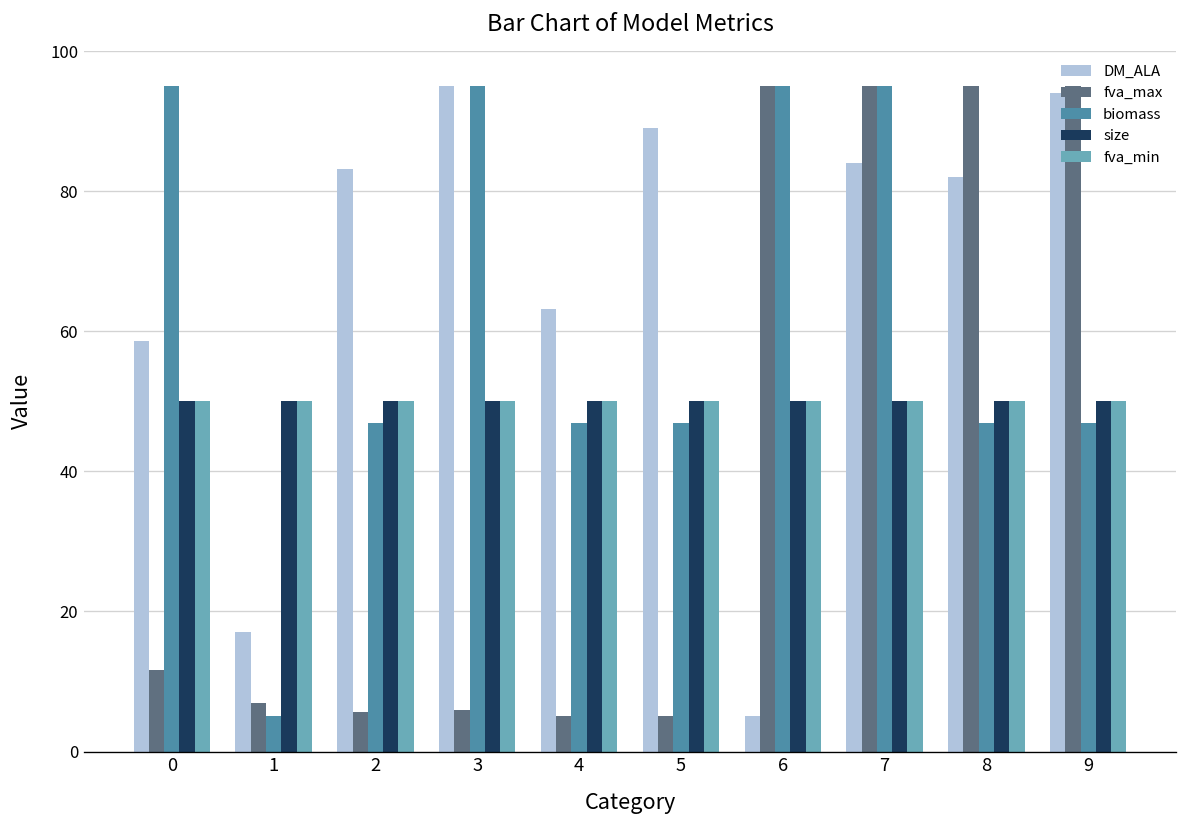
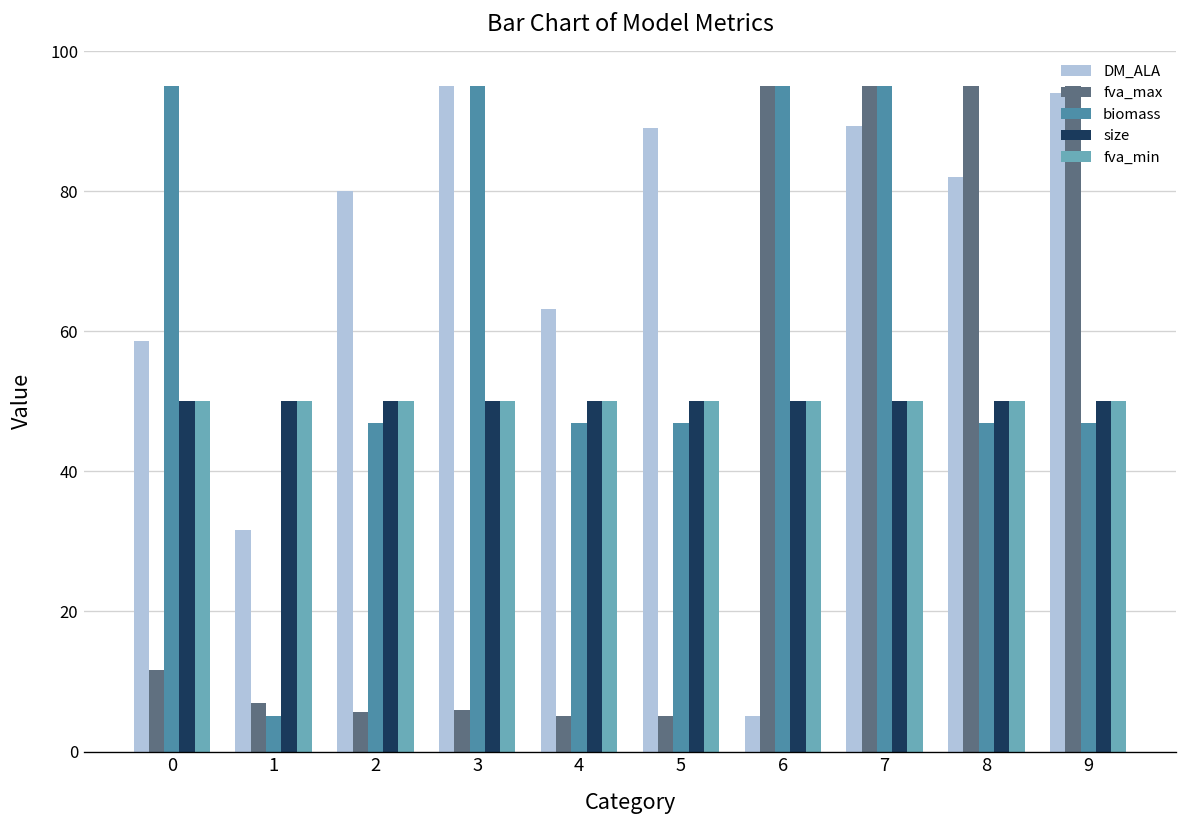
DM_ALA, 1: 17 -> 32
DM_ALA, 2: 83 -> 80
DM_ALA, 7: 84 -> 89
